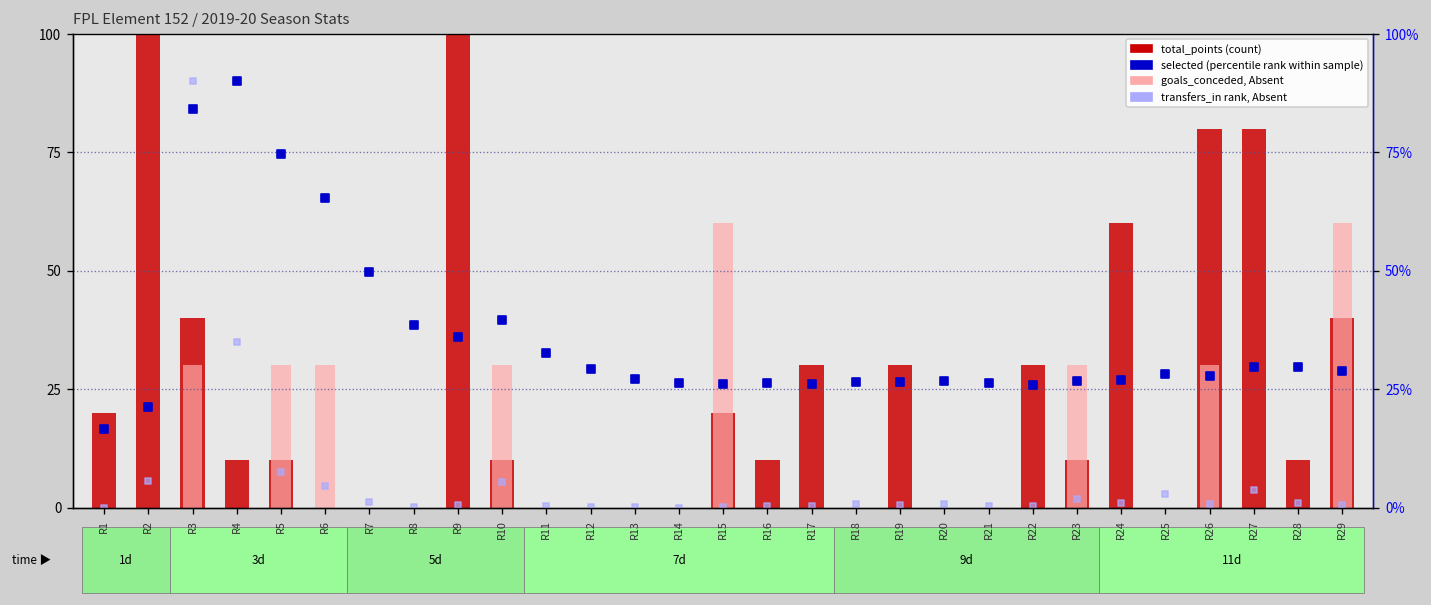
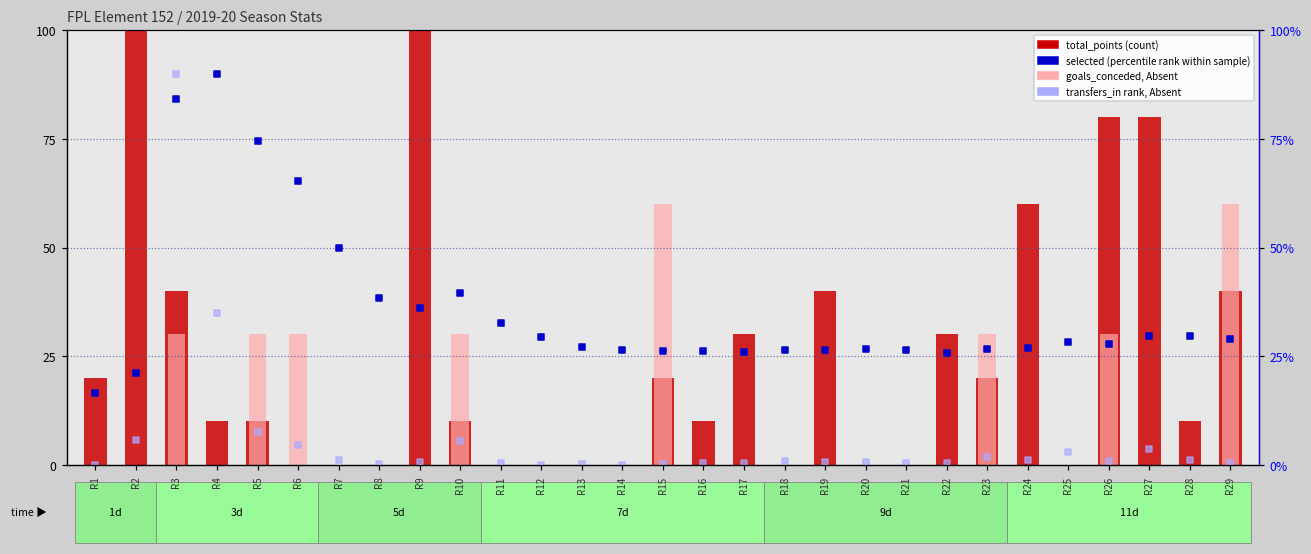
total_points (count), R19: 30 -> 40
total_points (count), R23: 10 -> 20
